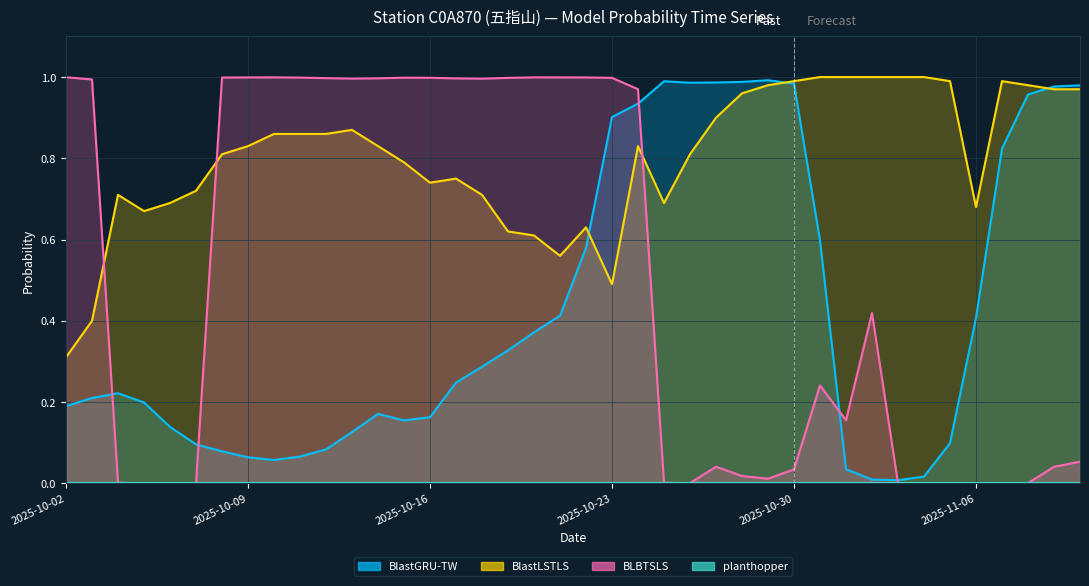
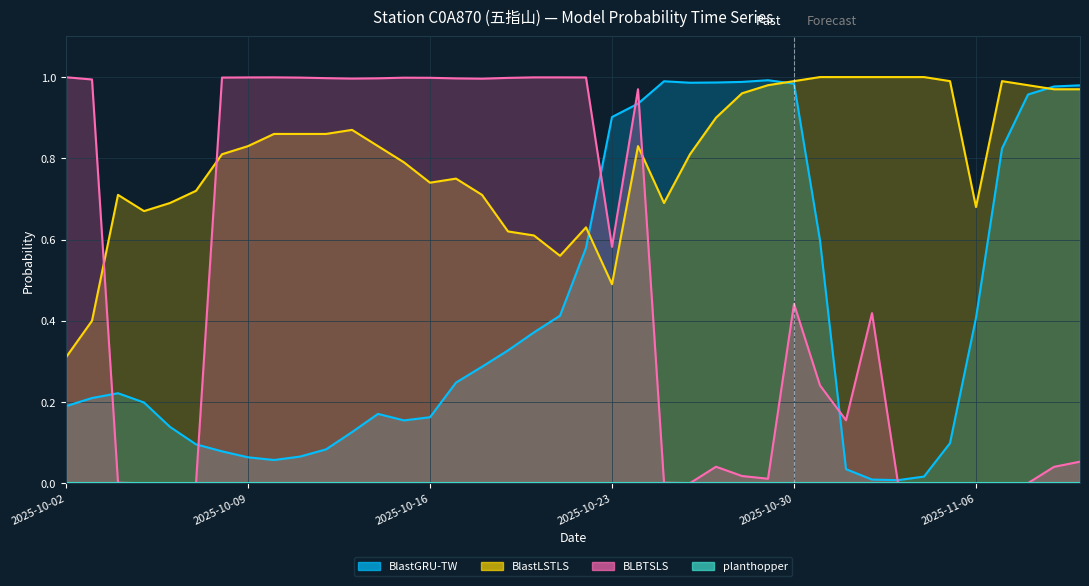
BLBTSLS, 2025-10-23: 1.00 -> 0.58
BLBTSLS, 2025-10-30: 0.03 -> 0.44
